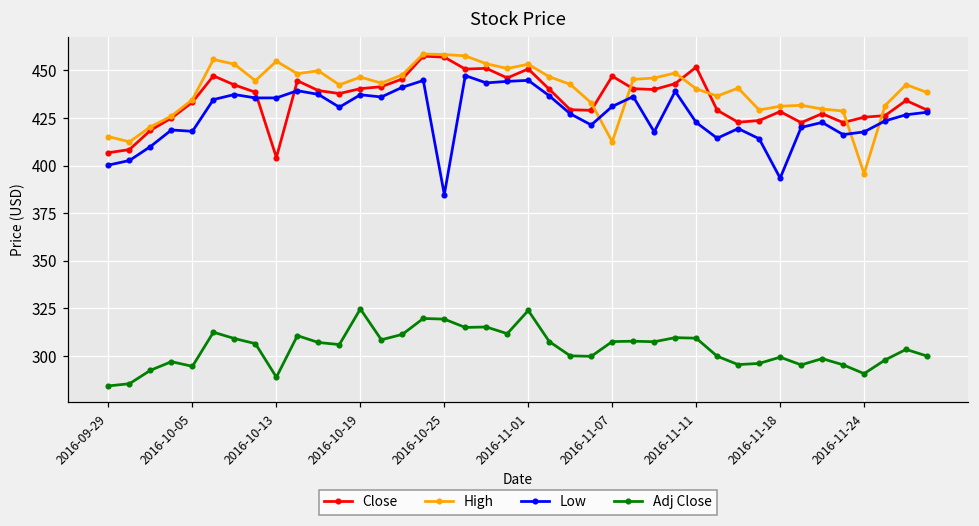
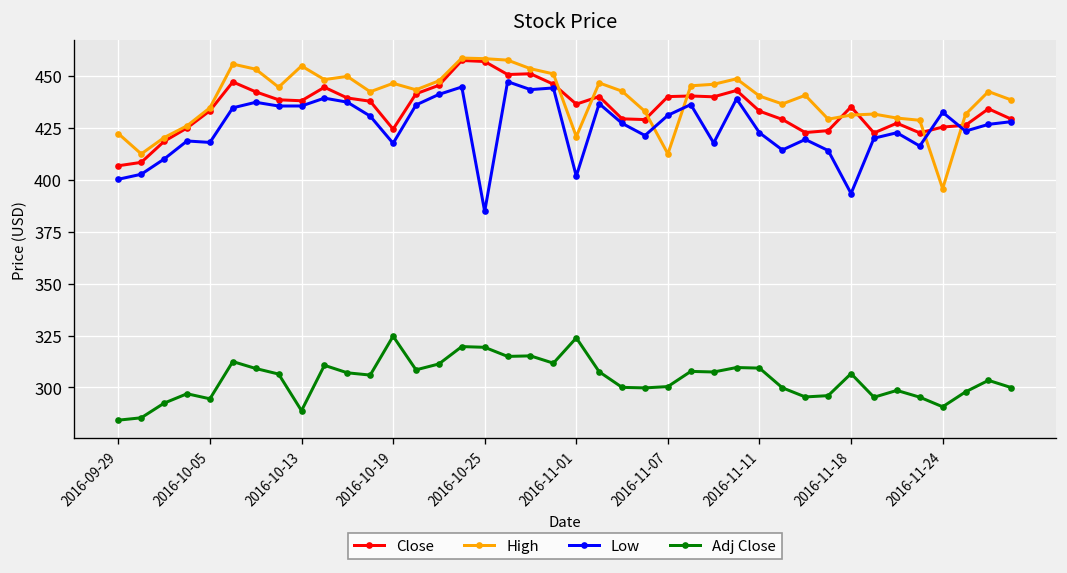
High, 2016-09-29: 415 -> 422
Close, 2016-10-13: 404 -> 438
Close, 2016-10-19: 440 -> 424
Low, 2016-10-19: 437 -> 418
Close, 2016-11-01: 451 -> 436
High, 2016-11-01: 453 -> 421
Low, 2016-11-01: 445 -> 402
Close, 2016-11-07: 447 -> 440
Adj Close, 2016-11-07: 308 -> 300
Close, 2016-11-11: 452 -> 433
Close, 2016-11-18: 428 -> 435
Adj Close, 2016-11-18: 299 -> 307
Low, 2016-11-24: 418 -> 432
